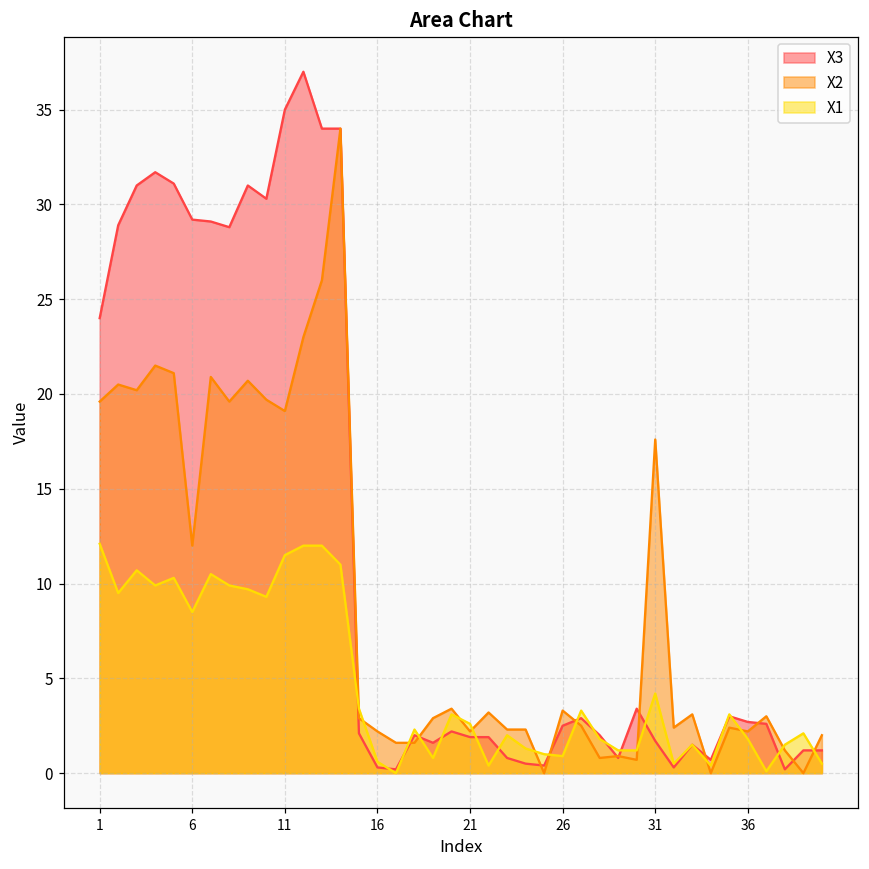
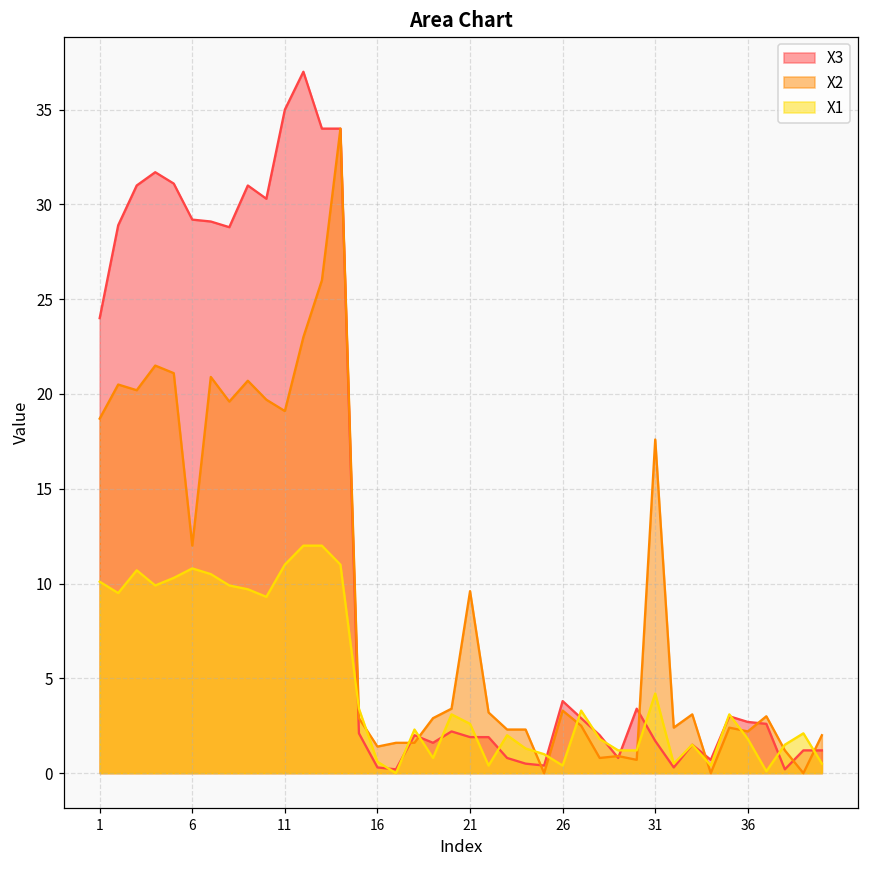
X2, 1: 19.6 -> 18.7
X1, 1: 12.1 -> 10.1
X1, 6: 8.5 -> 10.8
X1, 11: 11.5 -> 11.0
X2, 16: 2.2 -> 1.4
X2, 21: 2.2 -> 9.6
X3, 26: 2.5 -> 3.8
X1, 26: 0.9 -> 0.4
